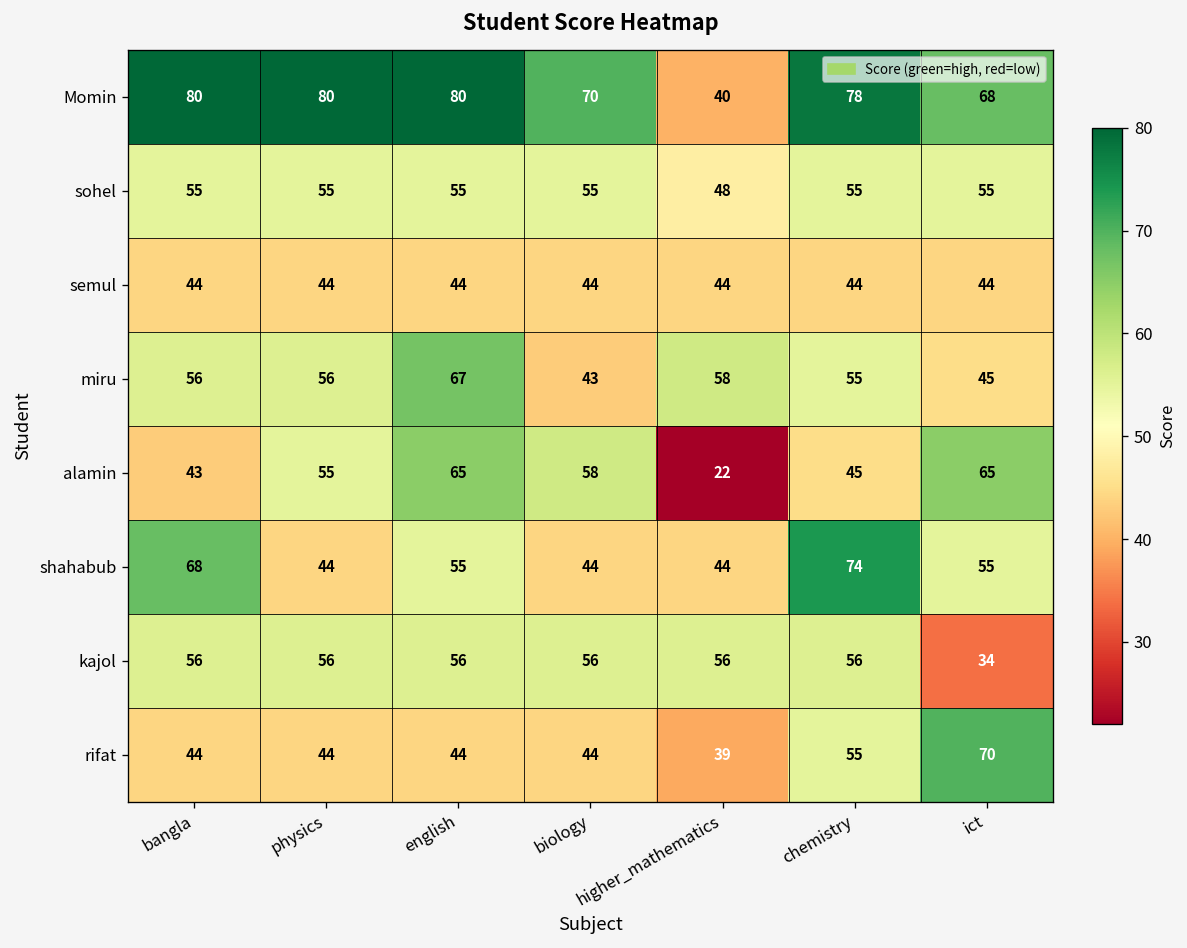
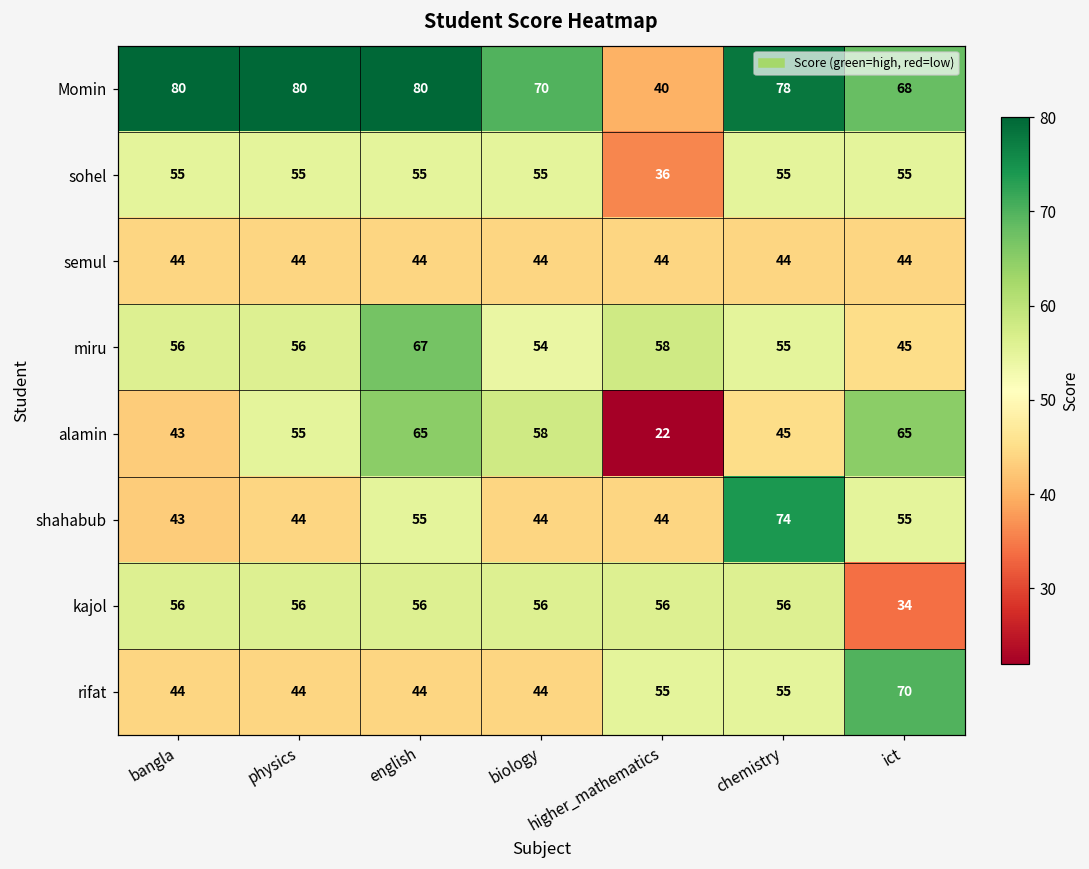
sohel, higher_mathematics: 48 -> 36
miru, biology: 43 -> 54
shahabub, bangla: 68 -> 43
rifat, higher_mathematics: 39 -> 55
